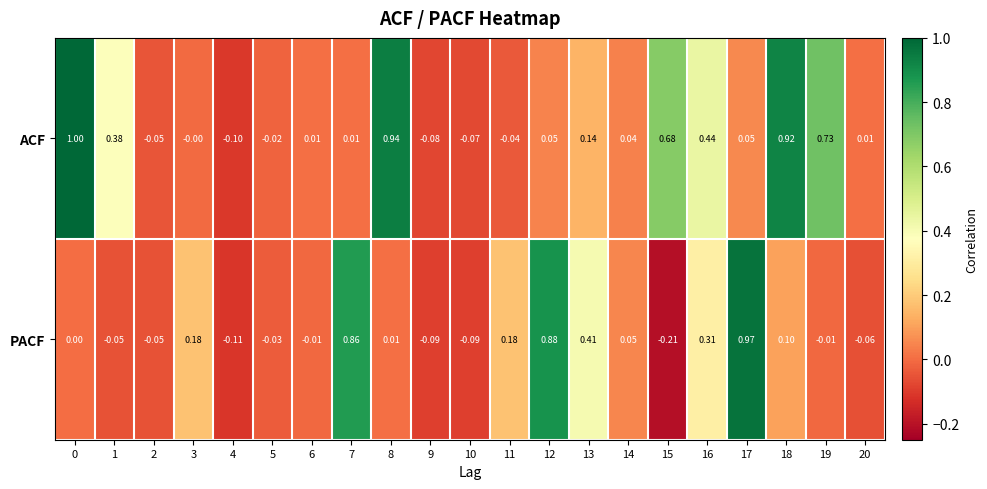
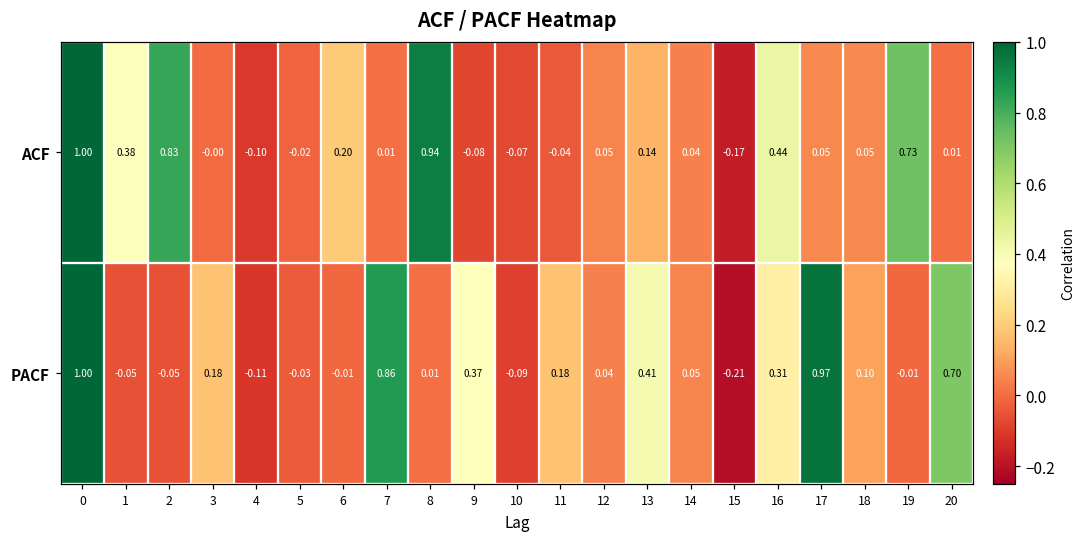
ACF, 2: -0.05 -> 0.83
ACF, 6: 0.01 -> 0.20
ACF, 15: 0.68 -> -0.17
ACF, 18: 0.92 -> 0.05
PACF, 0: 0.00 -> 1.00
PACF, 9: -0.09 -> 0.37
PACF, 12: 0.88 -> 0.04
PACF, 20: -0.06 -> 0.70
